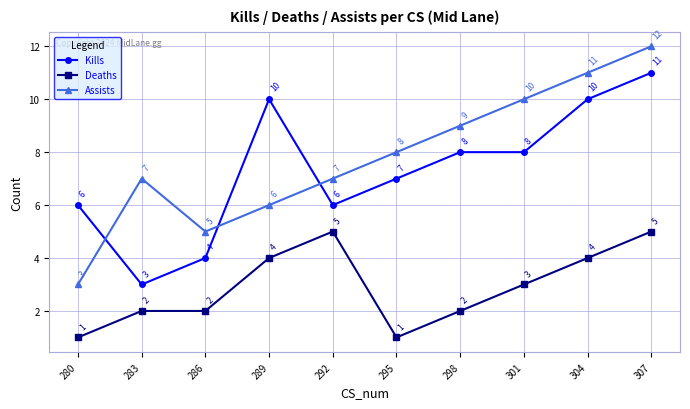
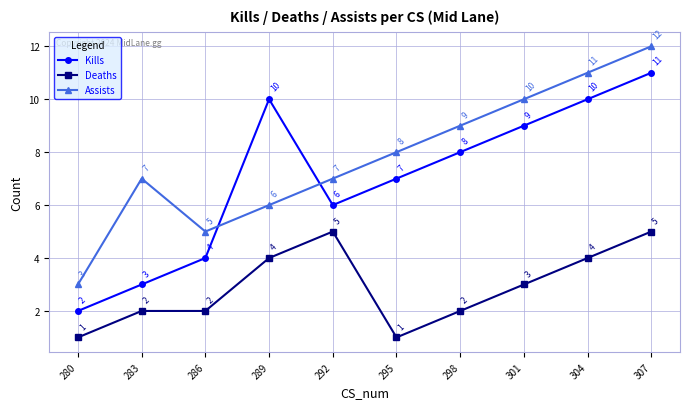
Kills, 280: 6 -> 2
Kills, 301: 8 -> 9
